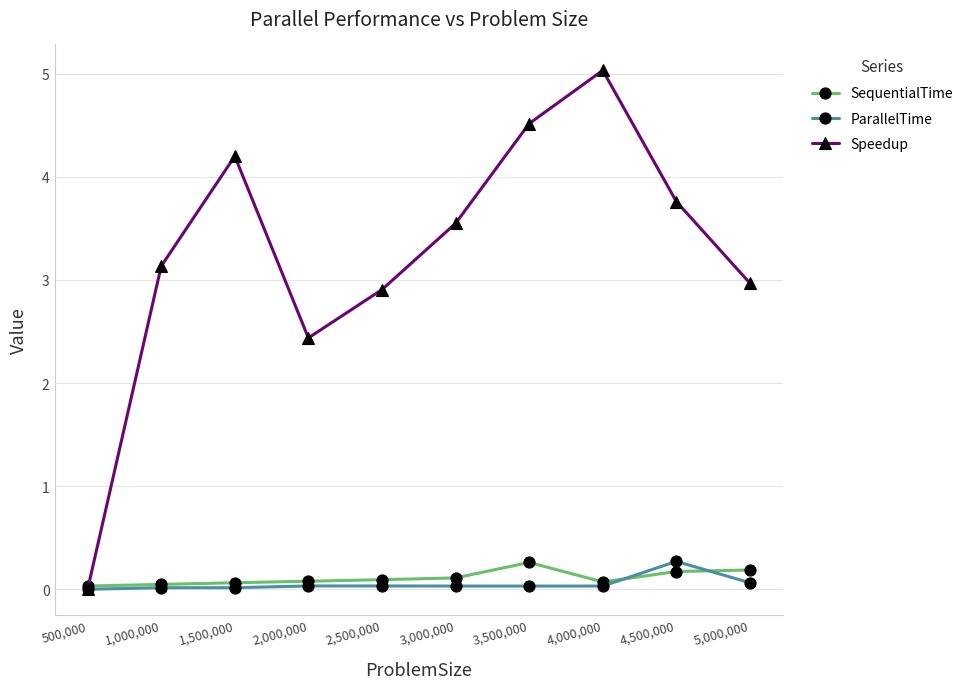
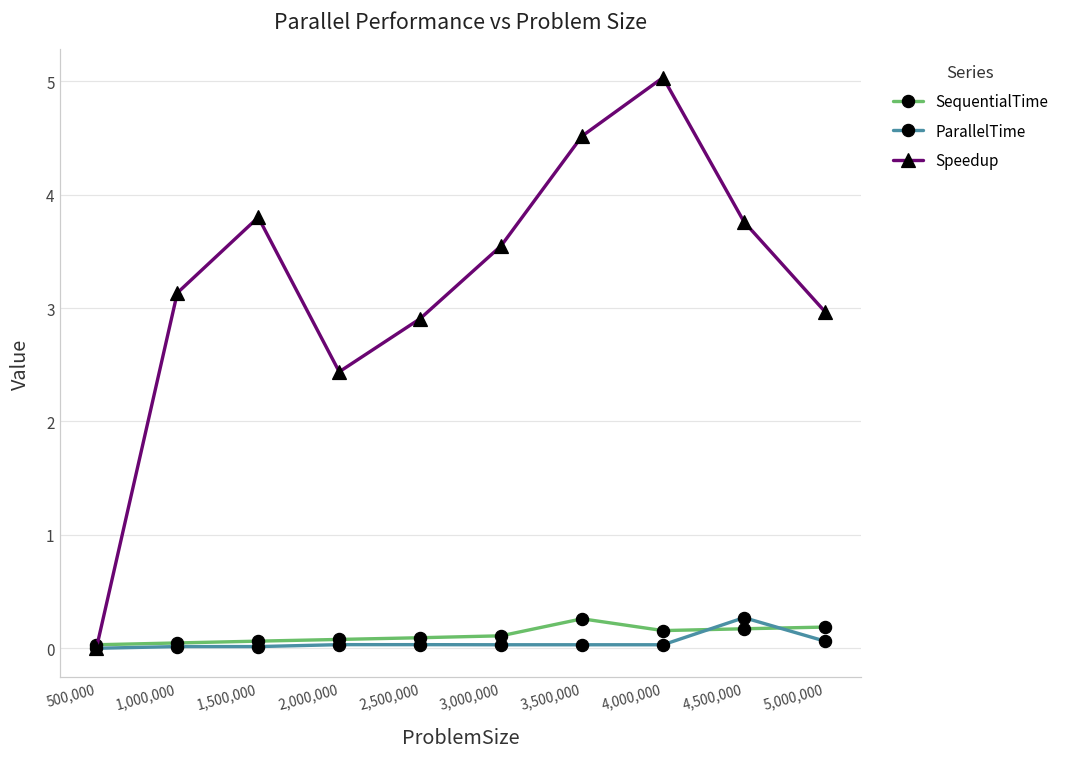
Speedup, 1,500,000: 4.2 -> 3.8
SequentialTime, 4,000,000: 0.07 -> 0.16
